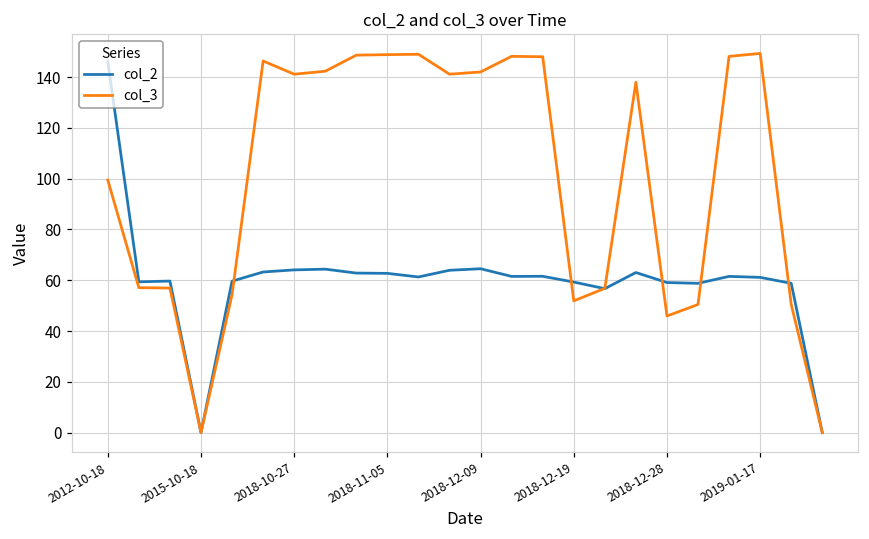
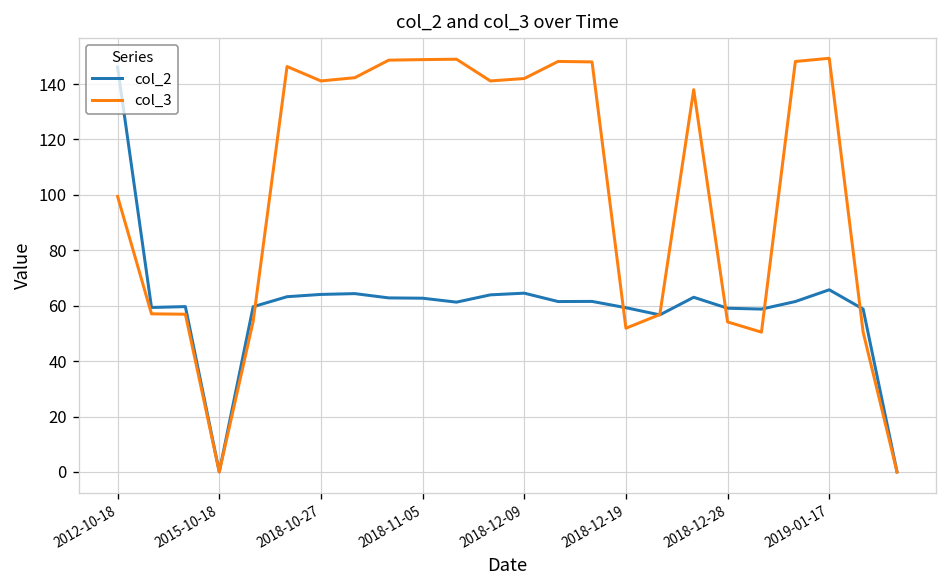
col_3, 2018-12-28: 46 -> 54
col_2, 2019-01-17: 61 -> 66
